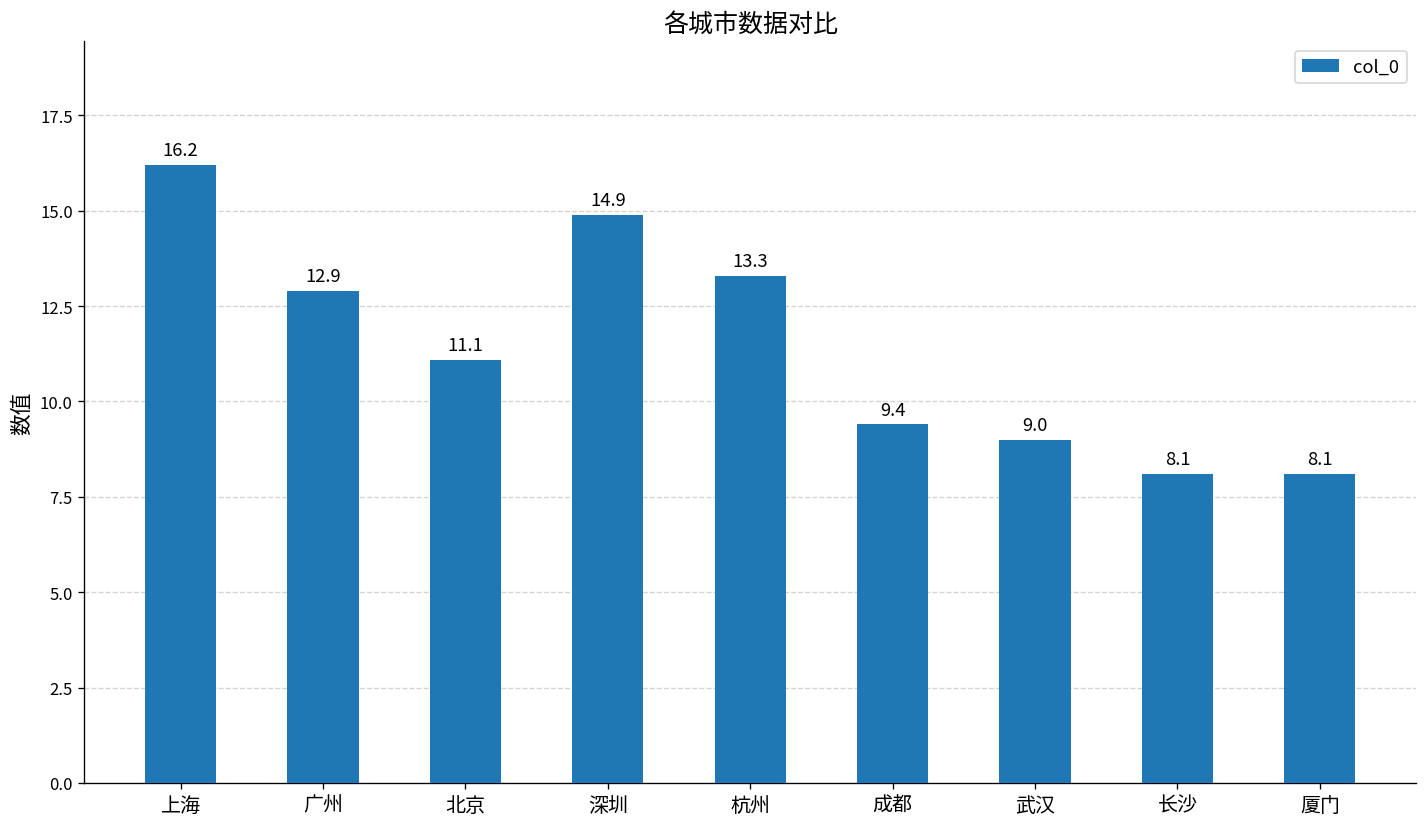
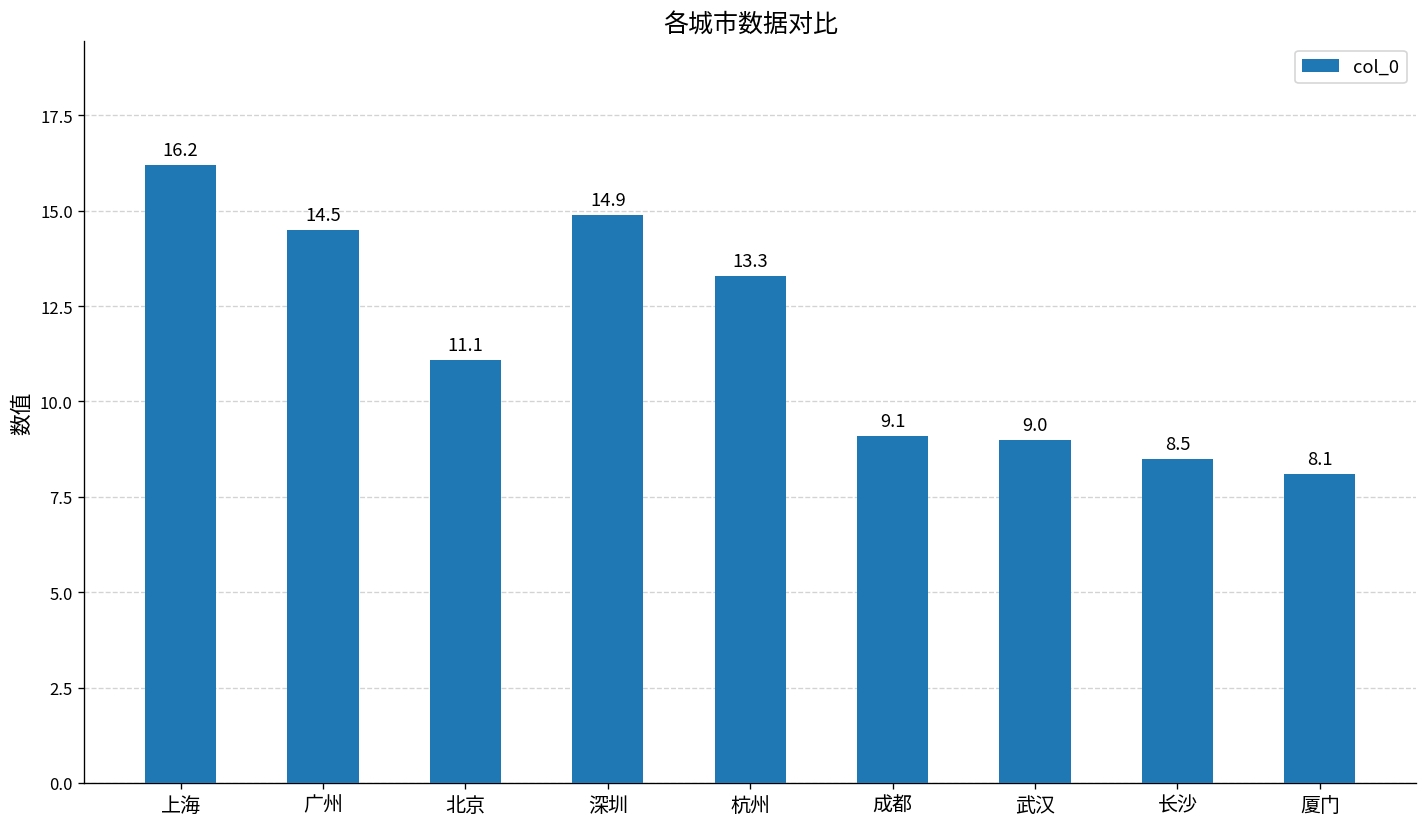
广州: 12.9 -> 14.5
成都: 9.4 -> 9.1
长沙: 8.1 -> 8.5
